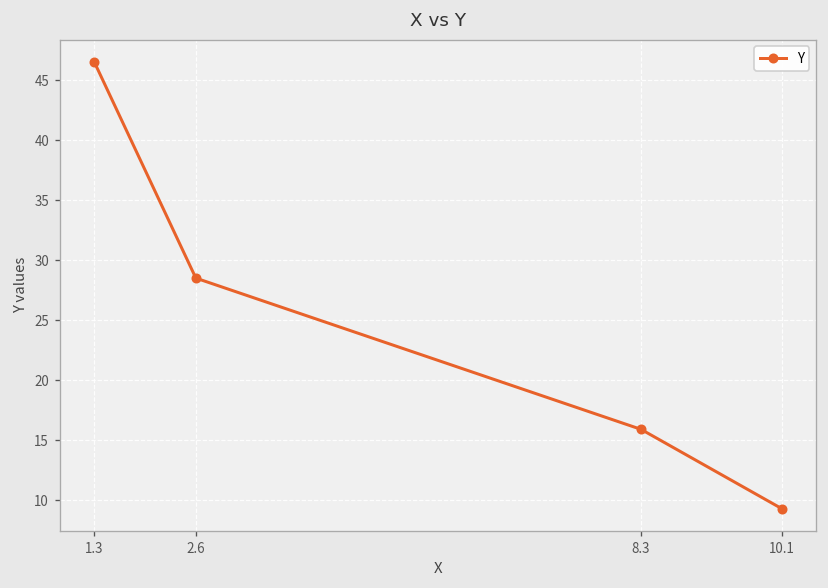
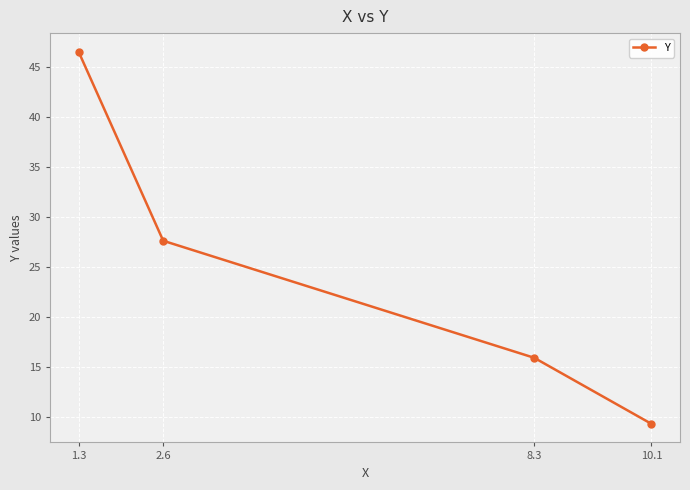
2.6: 28.5 -> 27.6
